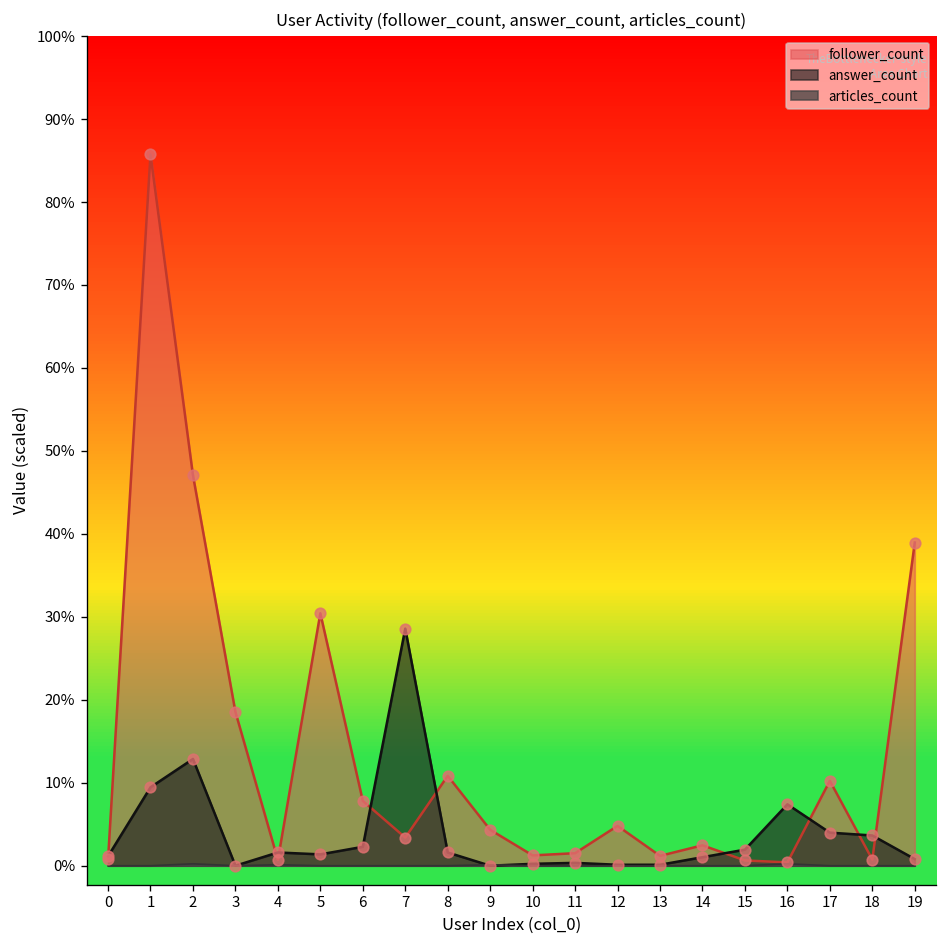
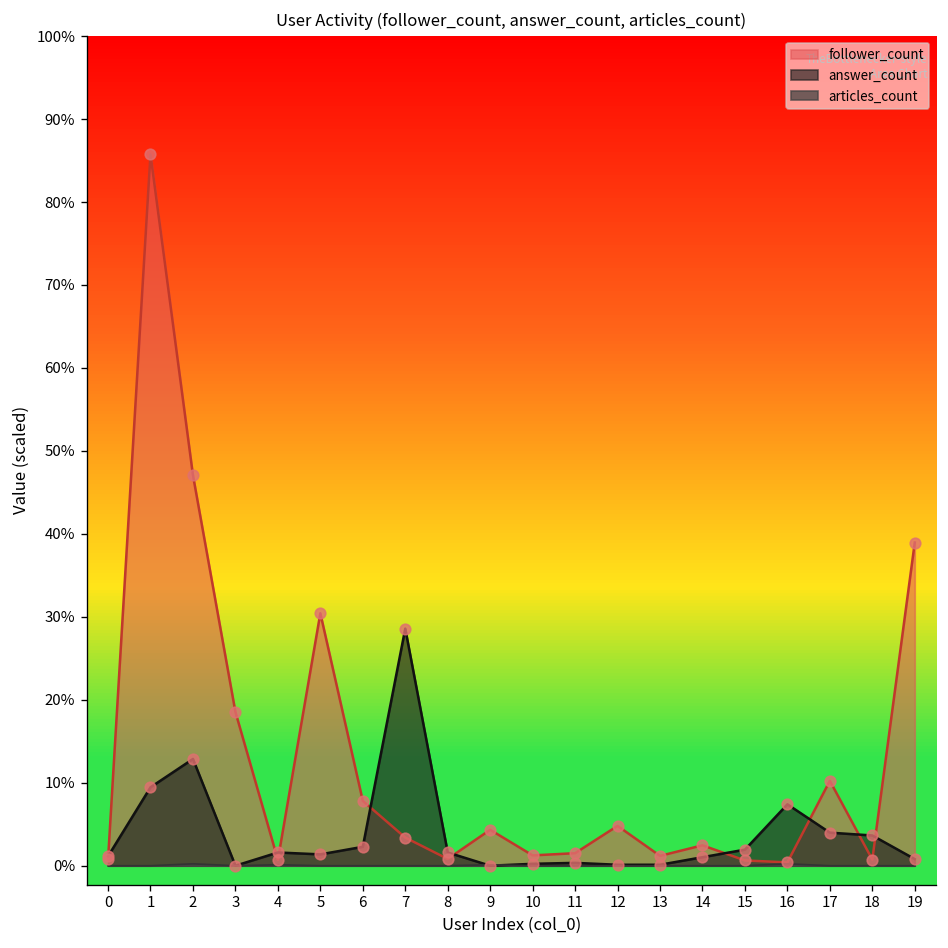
follower_count, 8: 11% -> 1%
